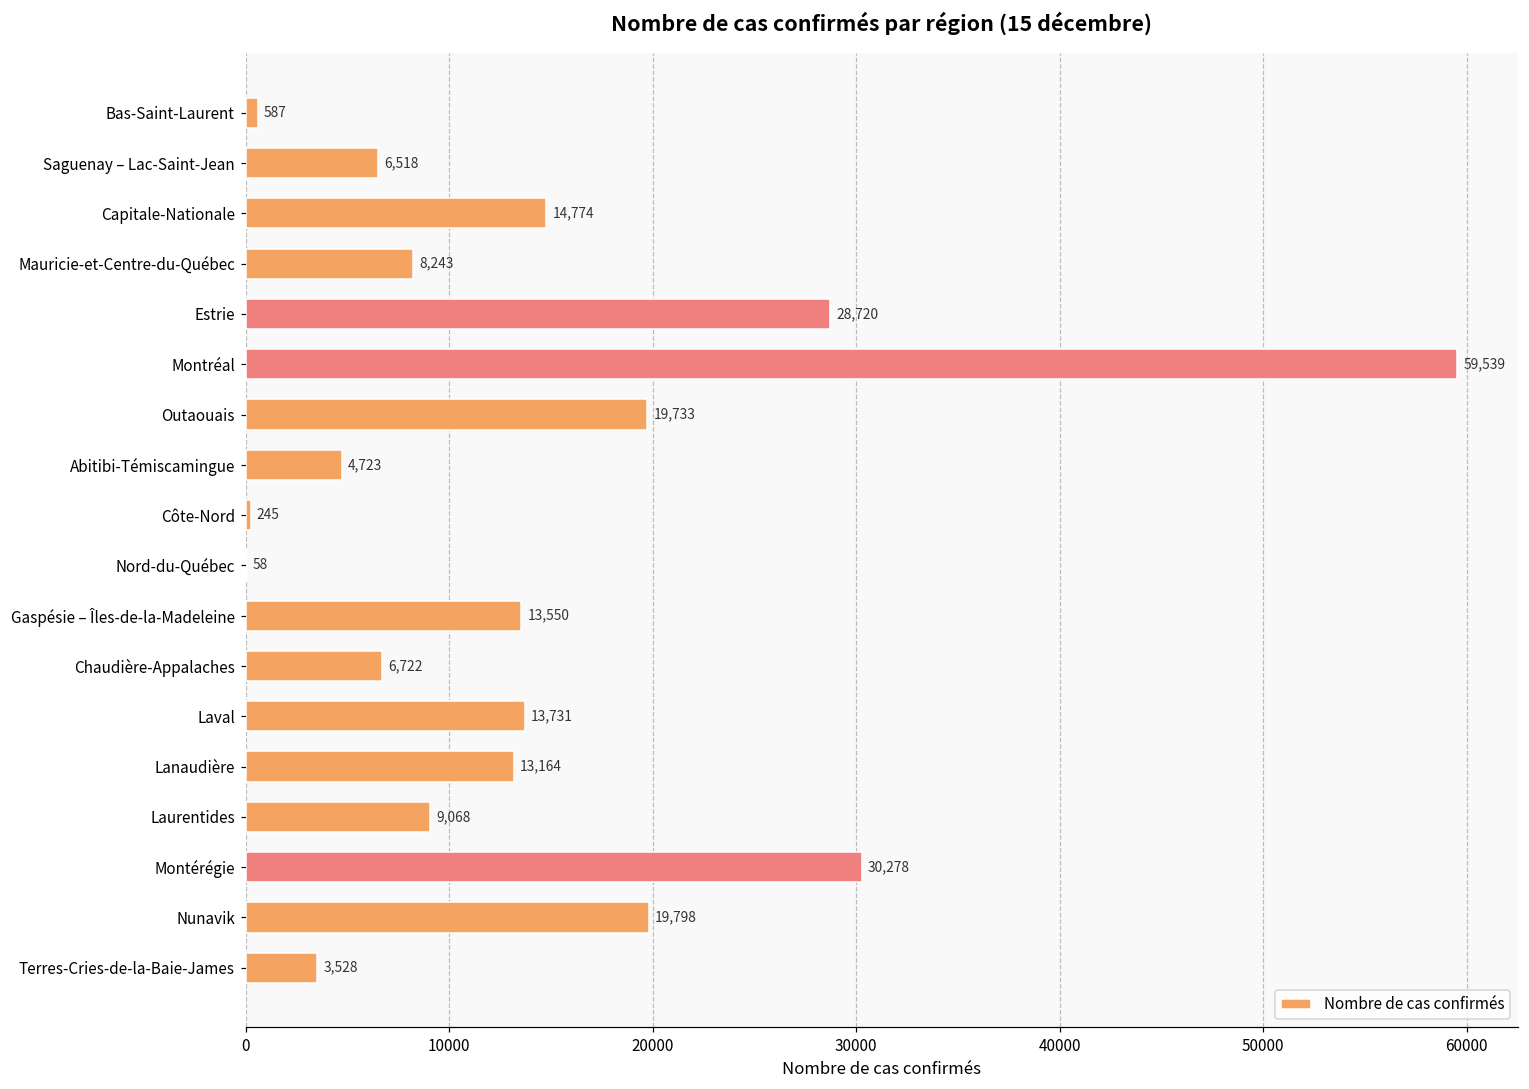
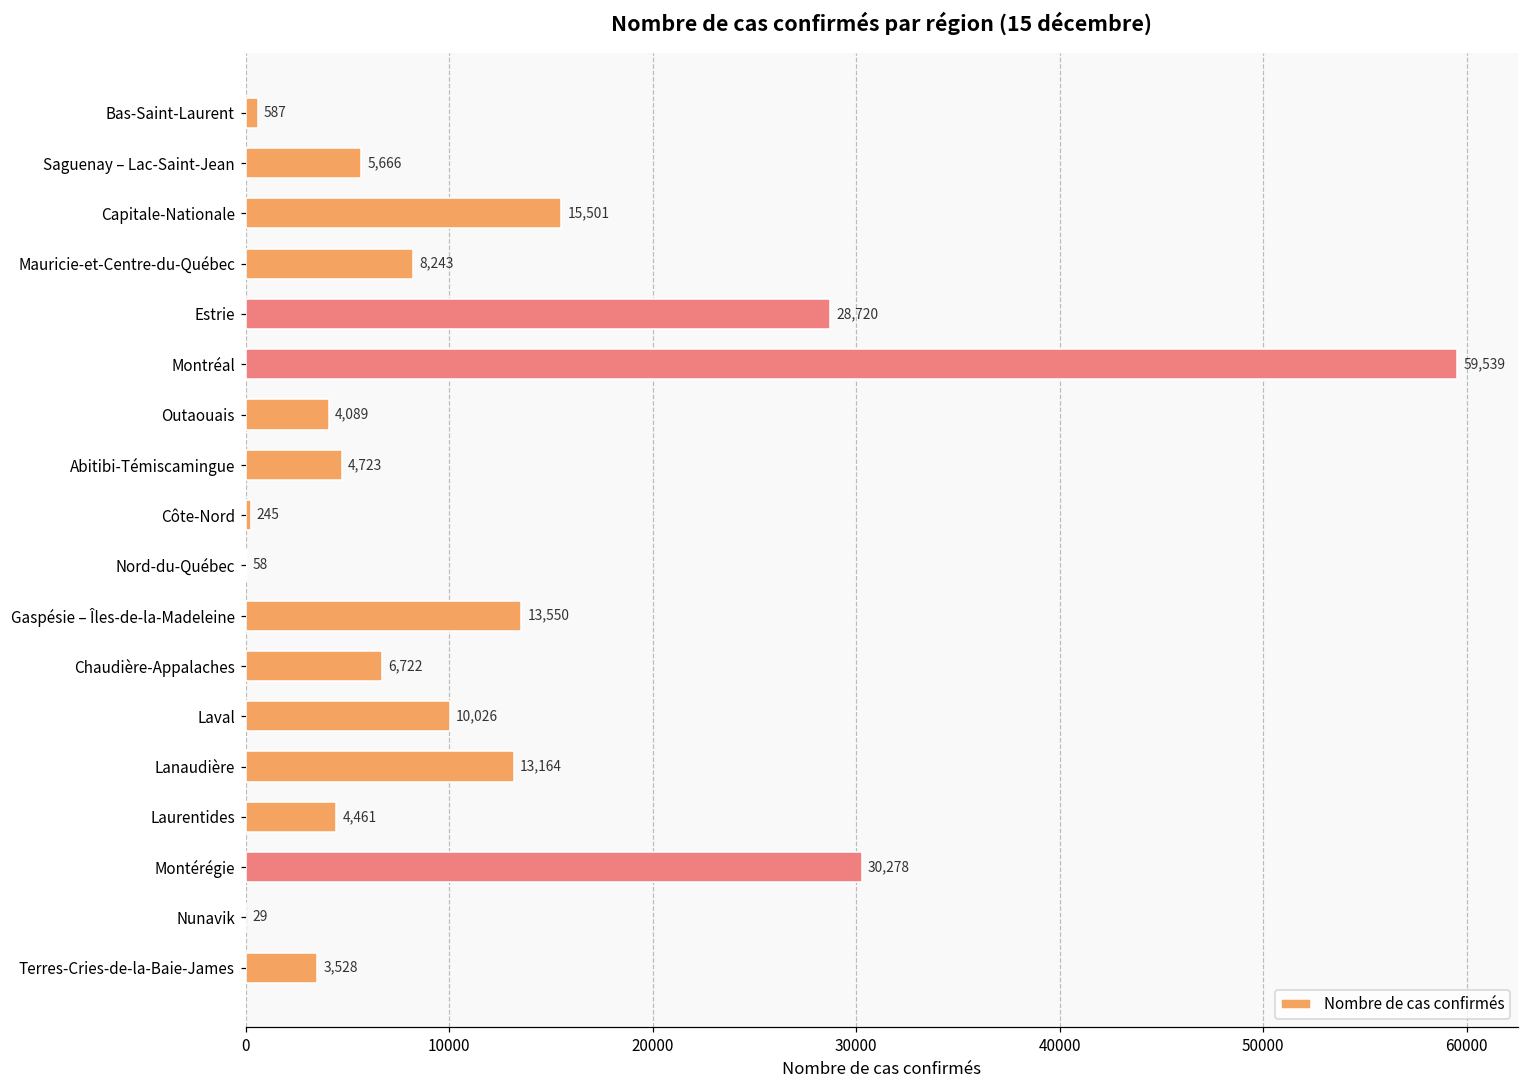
Saguenay – Lac-Saint-Jean: 6,518 -> 5,666
Capitale-Nationale: 14,774 -> 15,501
Outaouais: 19,733 -> 4,089
Laval: 13,731 -> 10,026
Laurentides: 9,068 -> 4,461
Nunavik: 19,798 -> 29
